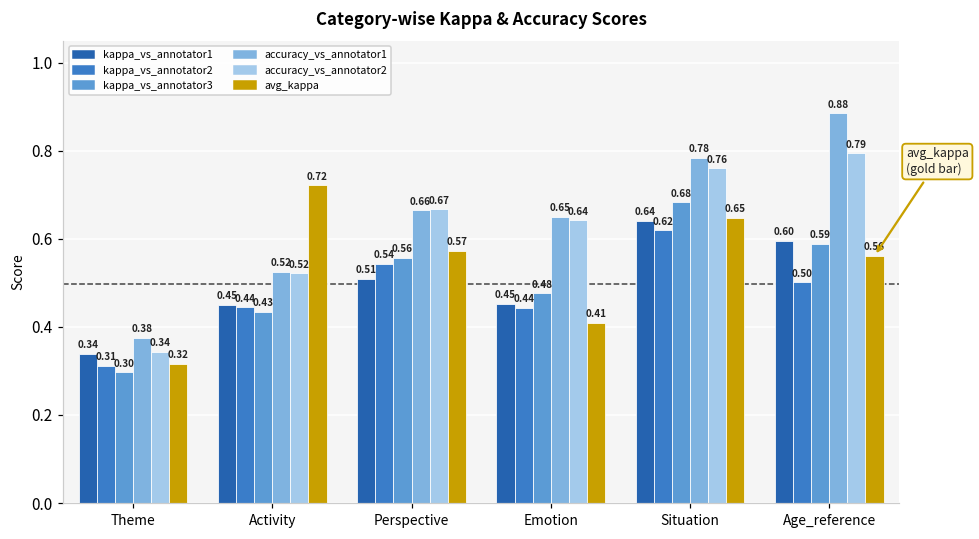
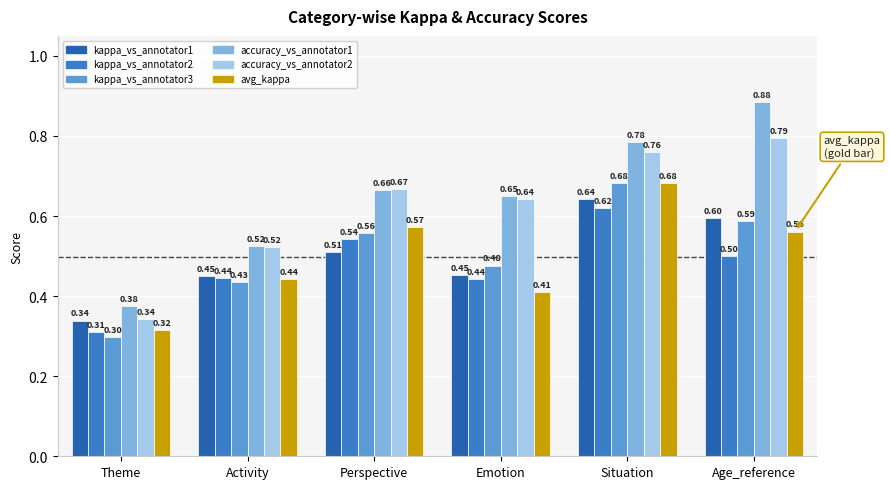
avg_kappa, Activity: 0.72 -> 0.44
avg_kappa, Situation: 0.65 -> 0.68
